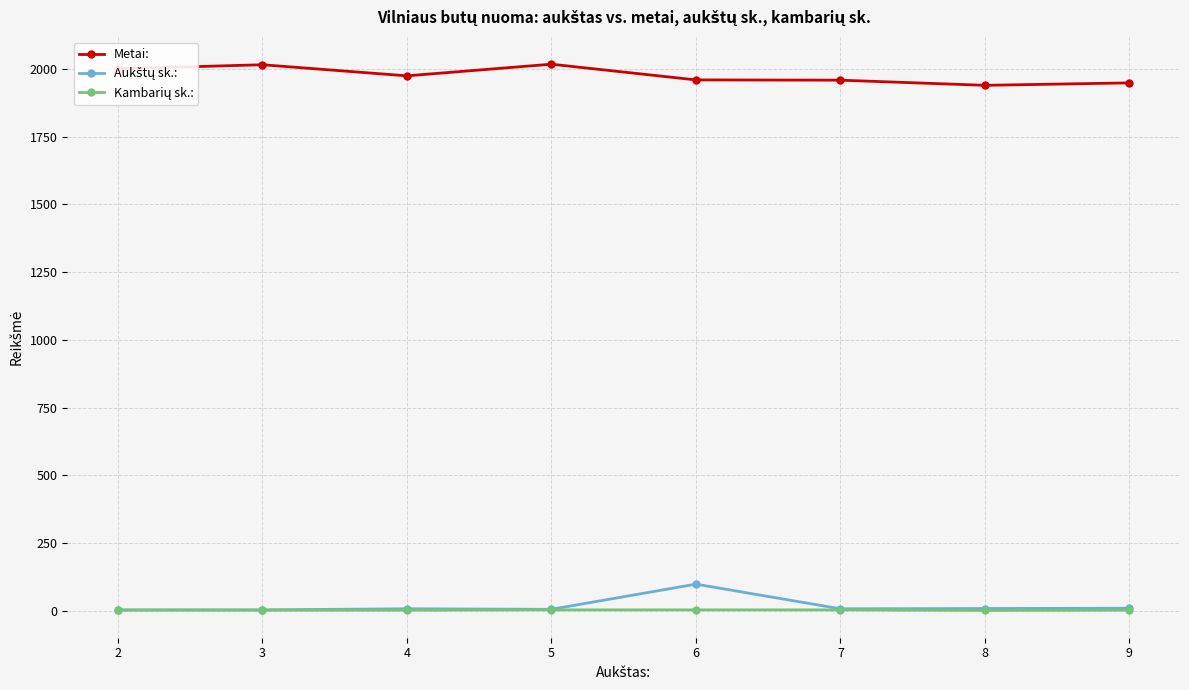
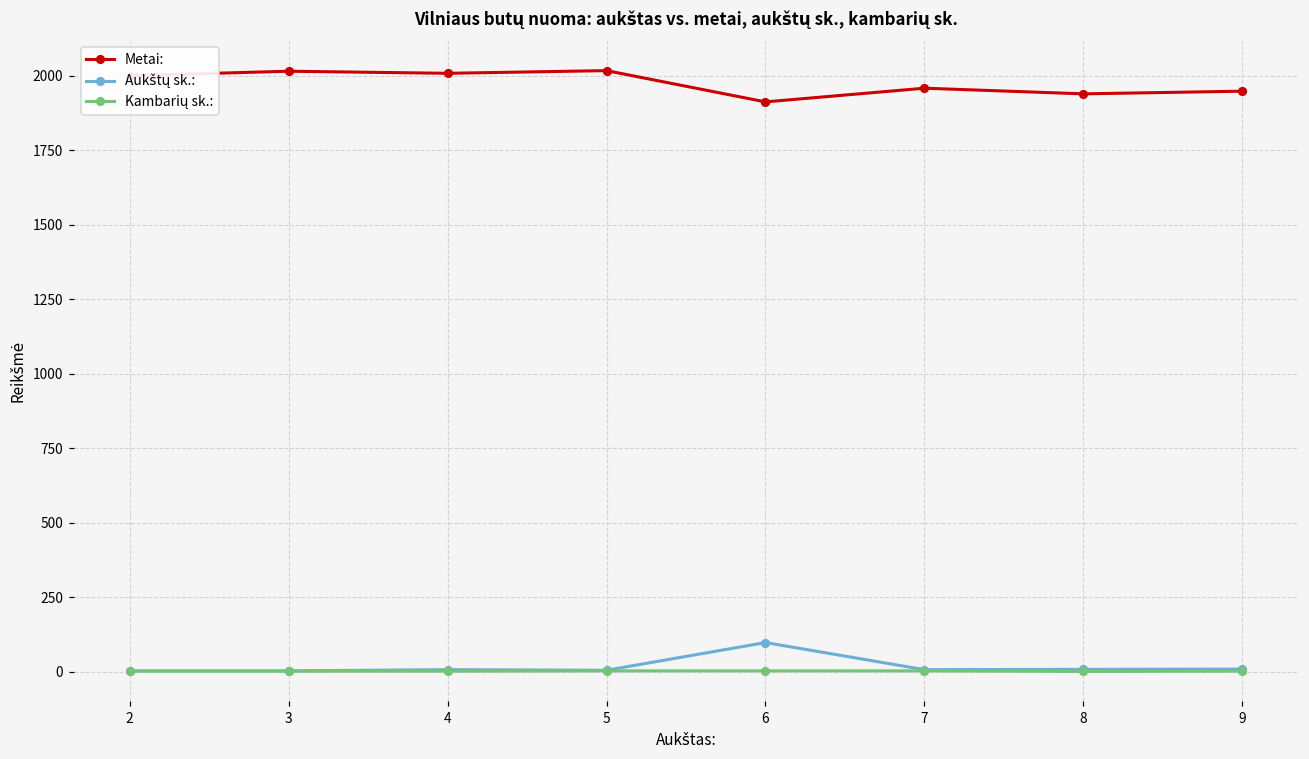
Metai:, 4: 1980 -> 2010
Metai:, 6: 1960 -> 1910
